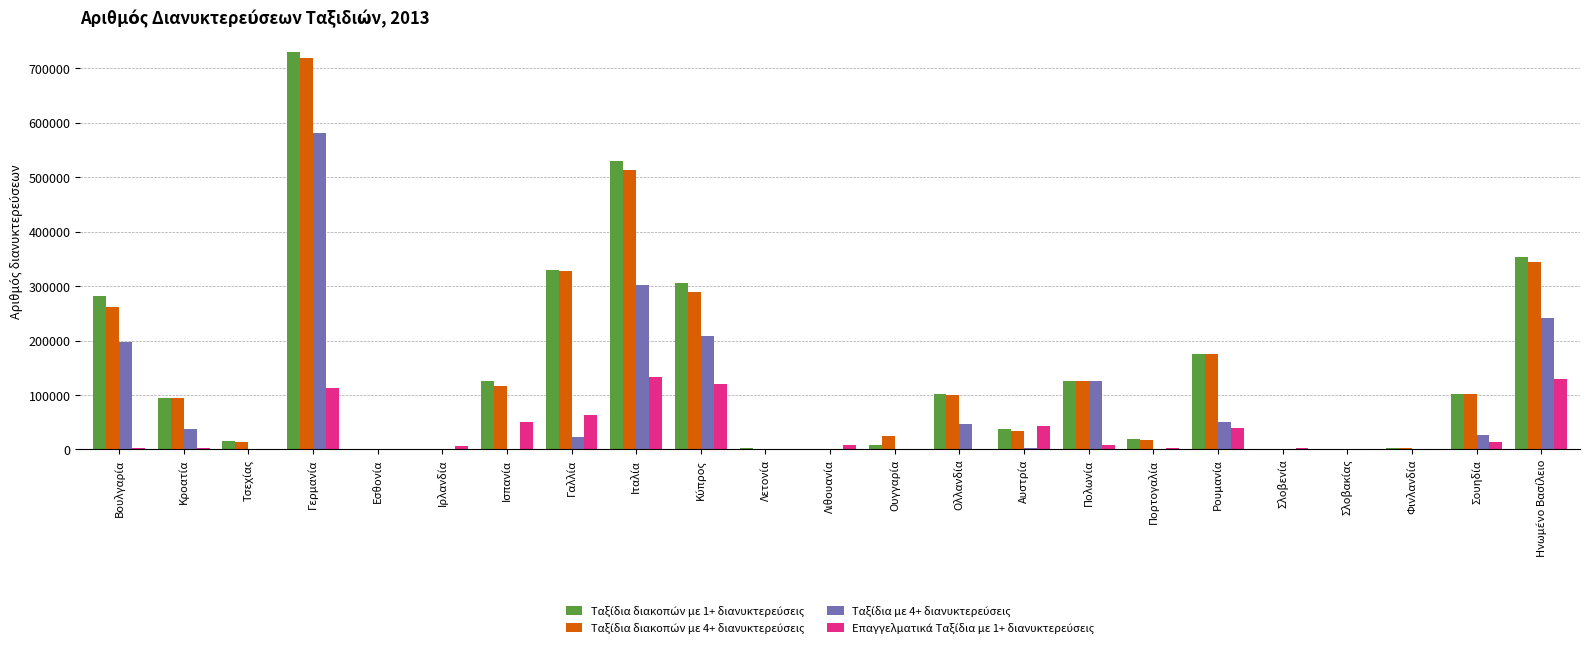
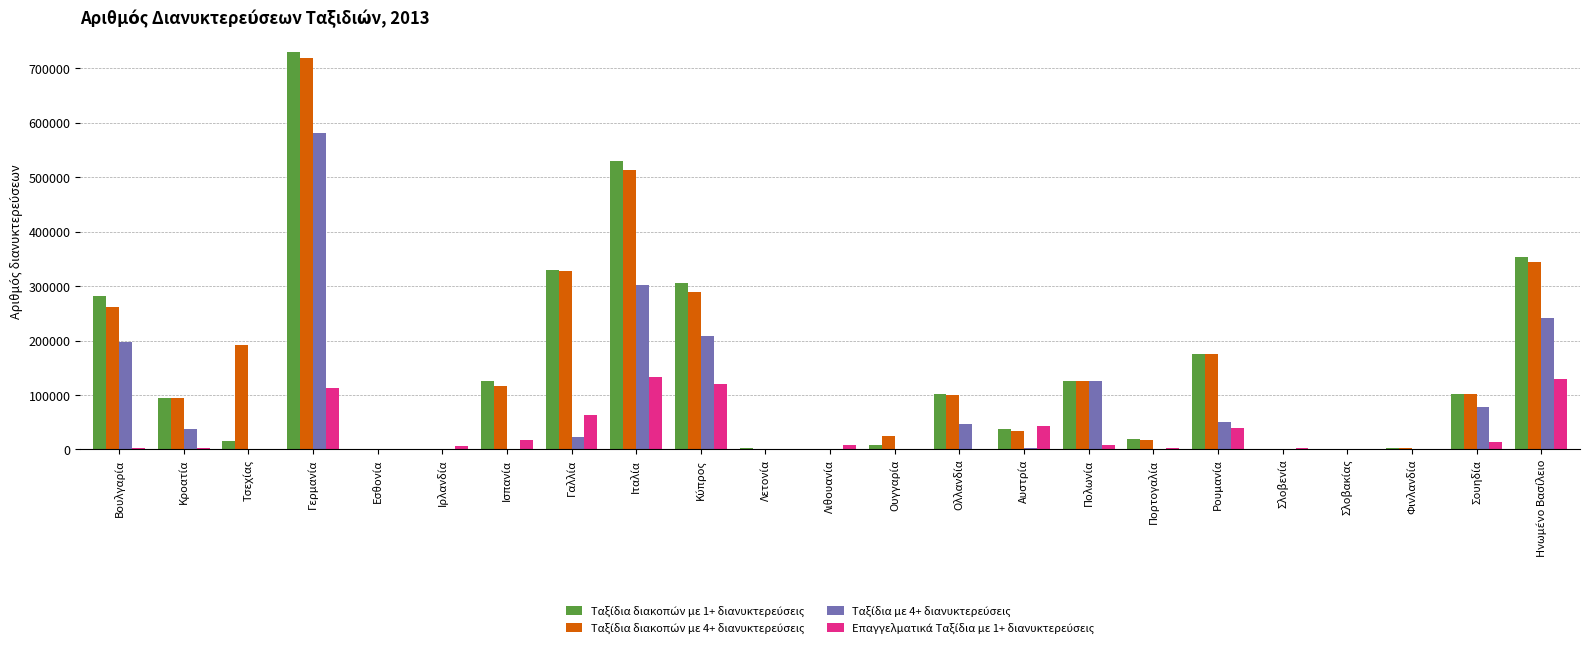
Ταξίδια διακοπών με 4+ διανυκτερεύσεις, Τσεχίας: 10000 -> 190000
Επαγγελματικά Ταξίδια με 1+ διανυκτερεύσεις, Ισπανία: 50000 -> 20000
Ταξίδια με 4+ διανυκτερεύσεις, Σουηδία: 30000 -> 80000
